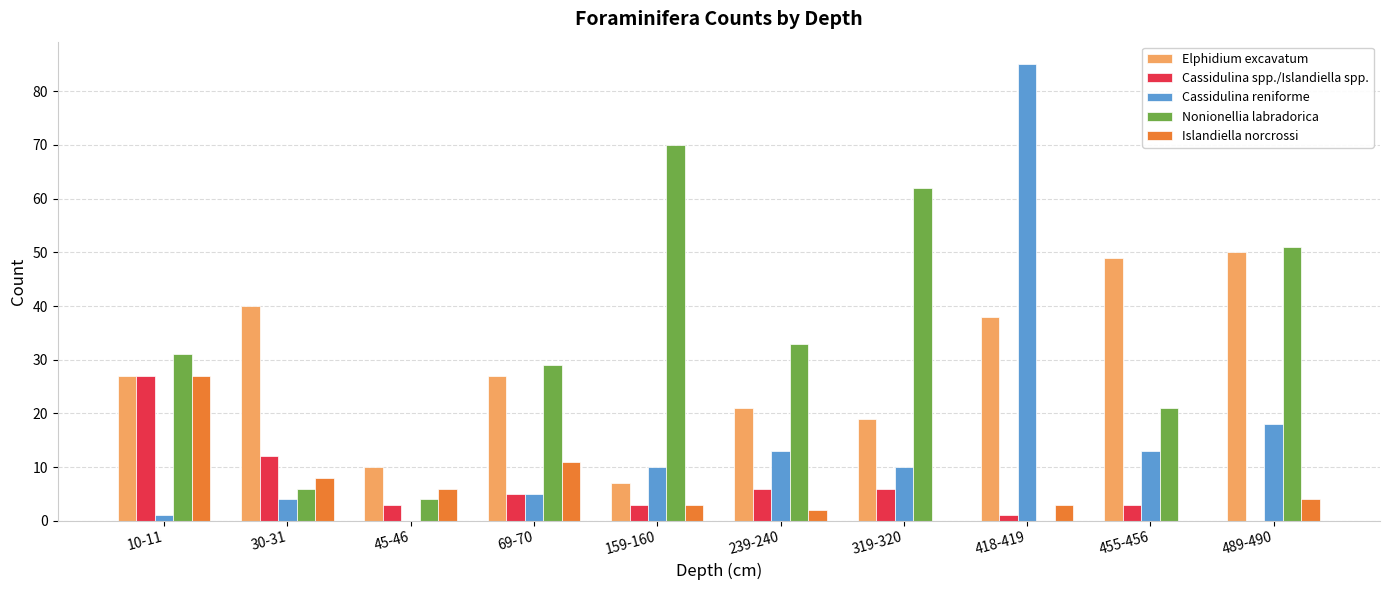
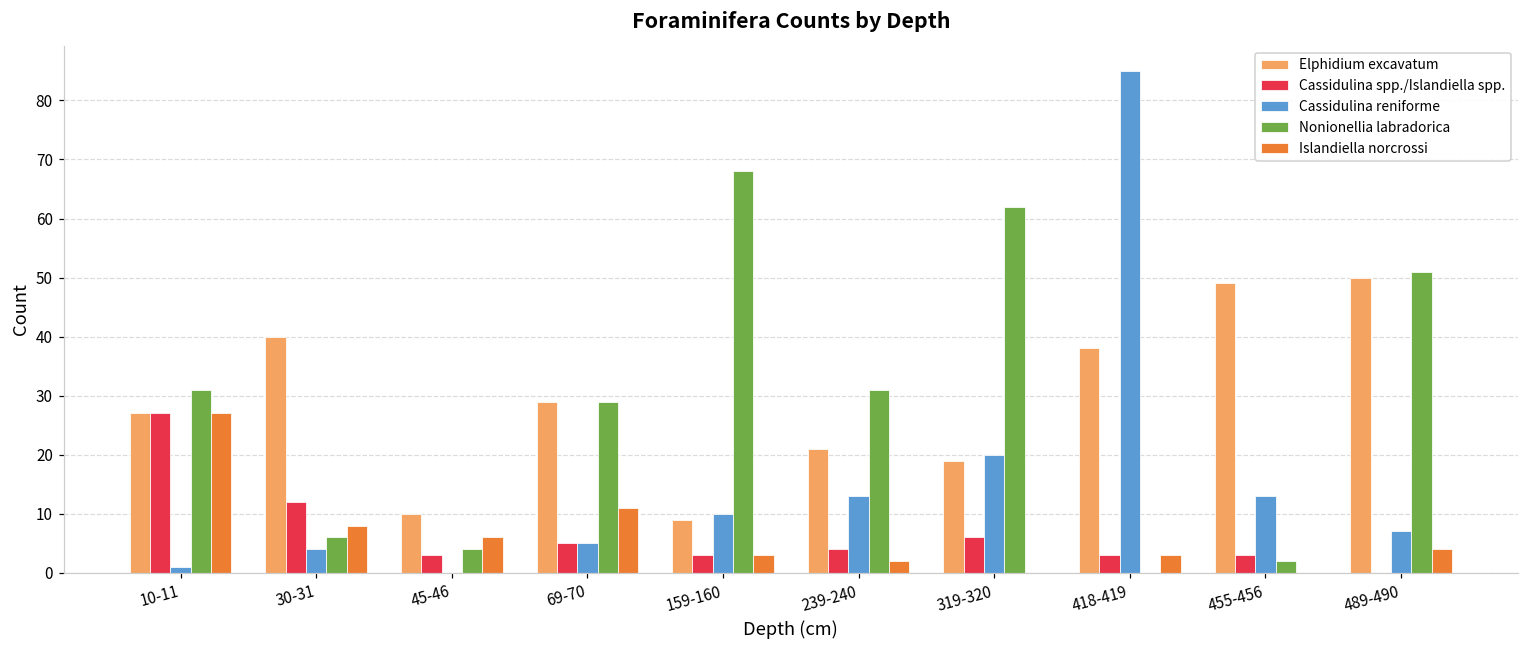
Elphidium excavatum, 69-70: 27 -> 29
Elphidium excavatum, 159-160: 7 -> 9
Nonionellia labradorica, 159-160: 70 -> 68
Cassidulina spp./Islandiella spp., 239-240: 6 -> 4
Nonionellia labradorica, 239-240: 33 -> 31
Cassidulina reniforme, 319-320: 10 -> 20
Cassidulina spp./Islandiella spp., 418-419: 1 -> 3
Nonionellia labradorica, 455-456: 21 -> 2
Cassidulina reniforme, 489-490: 18 -> 7
